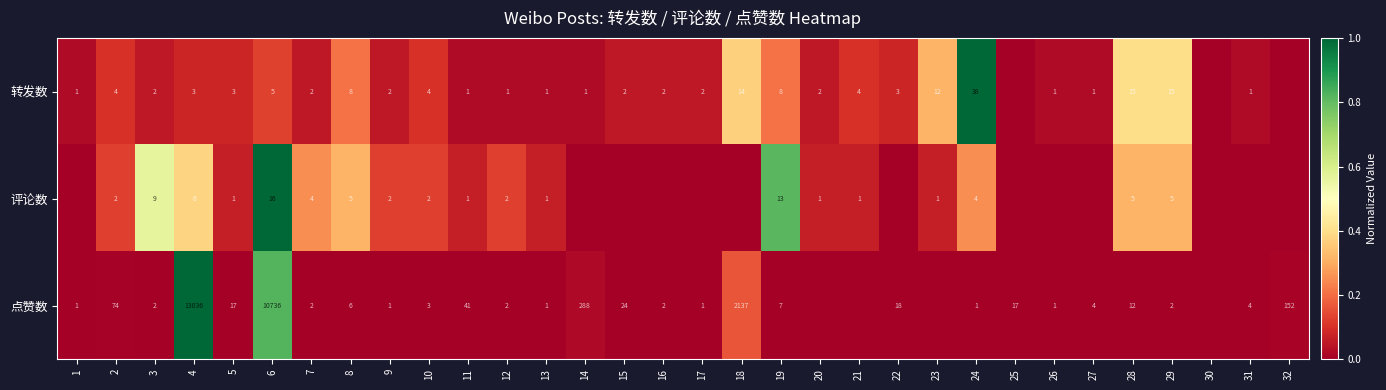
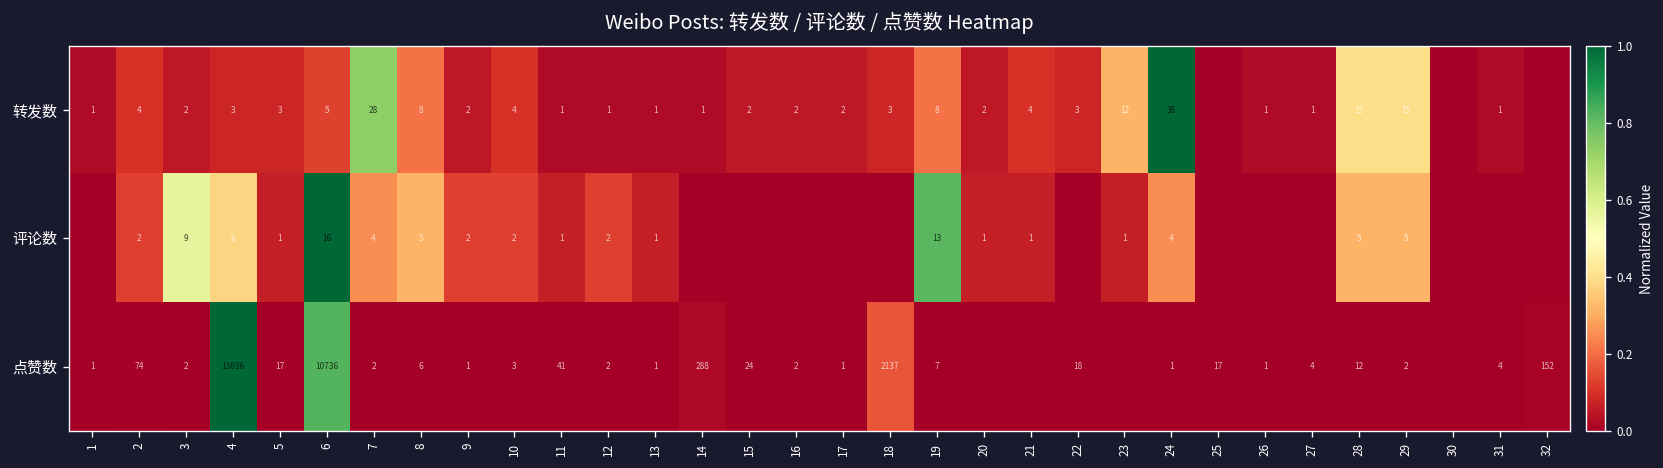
转发数, 7: 2 -> 28
转发数, 18: 14 -> 3
